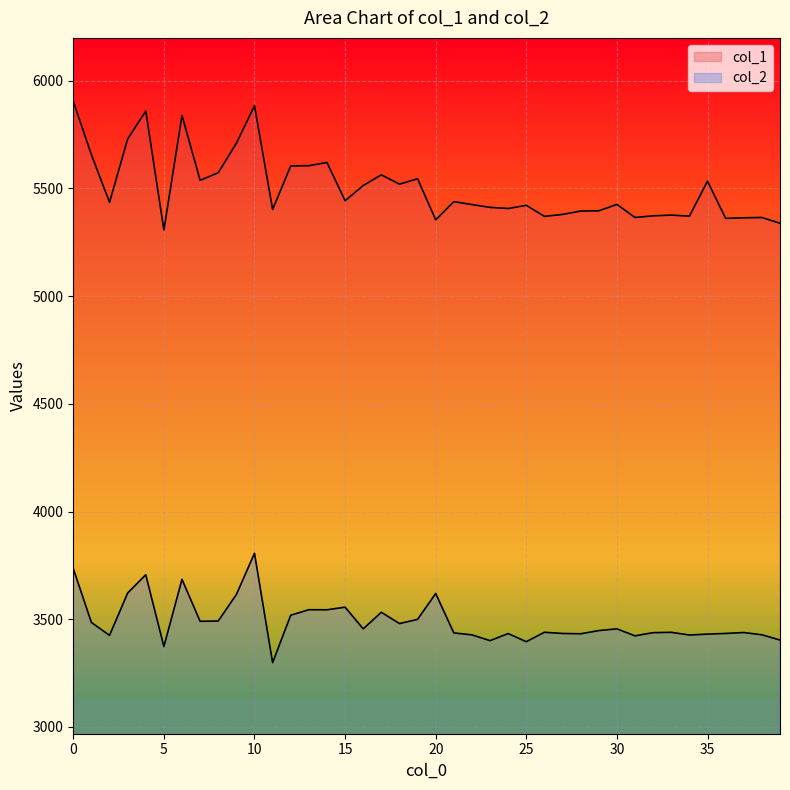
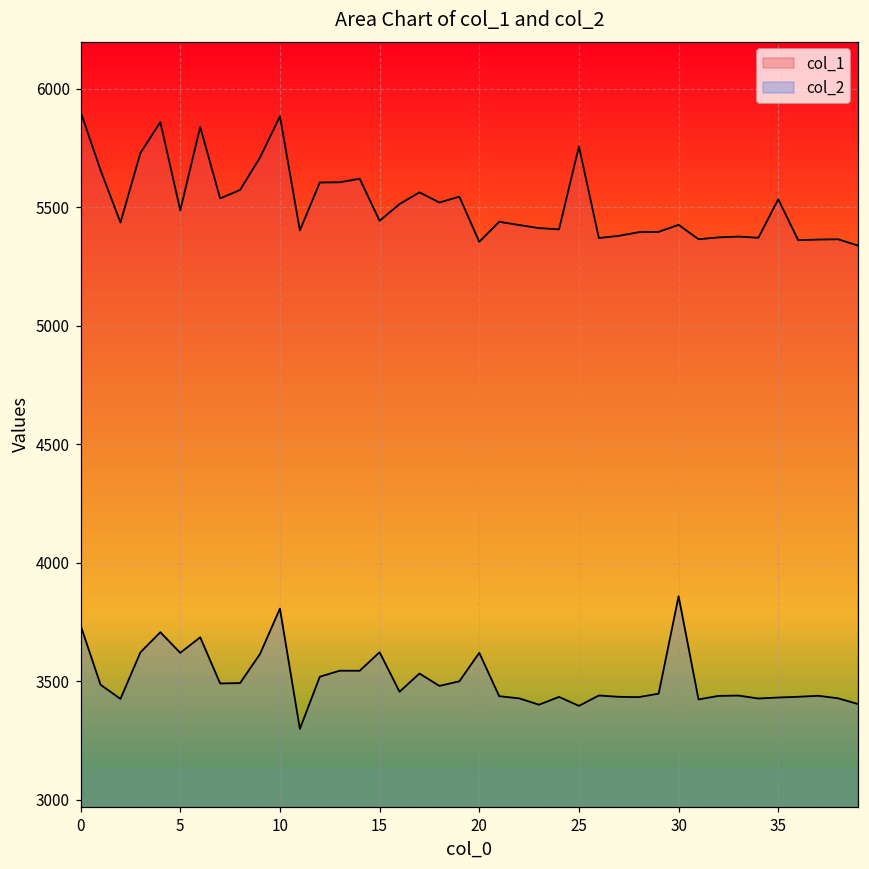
col_1, 5: 5310 -> 5490
col_2, 5: 3370 -> 3620
col_2, 15: 3560 -> 3620
col_1, 25: 5420 -> 5760
col_2, 30: 3460 -> 3860
